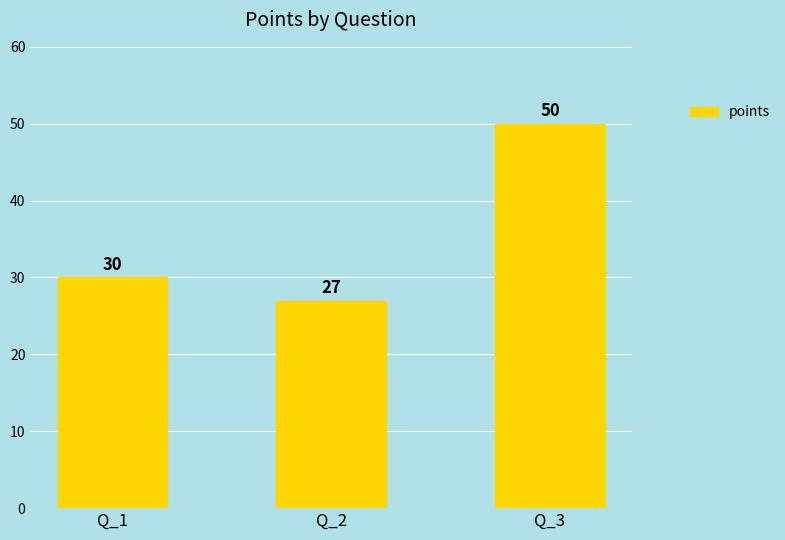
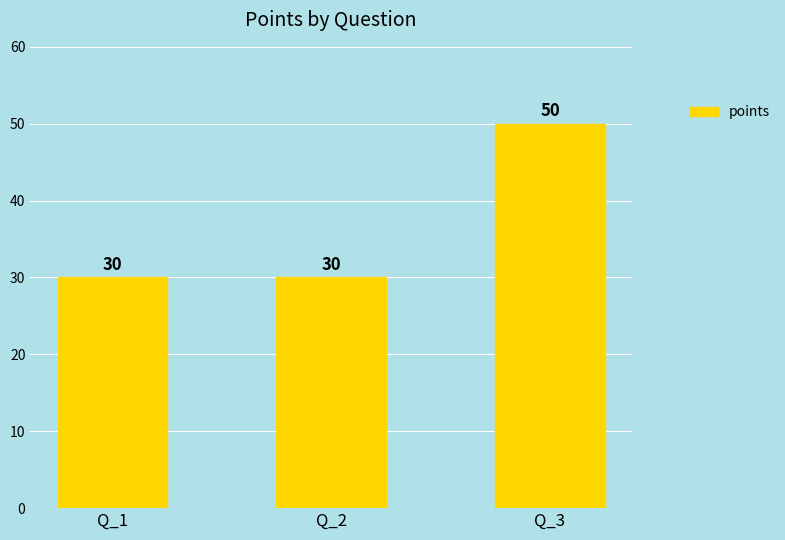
Q_2: 27 -> 30
